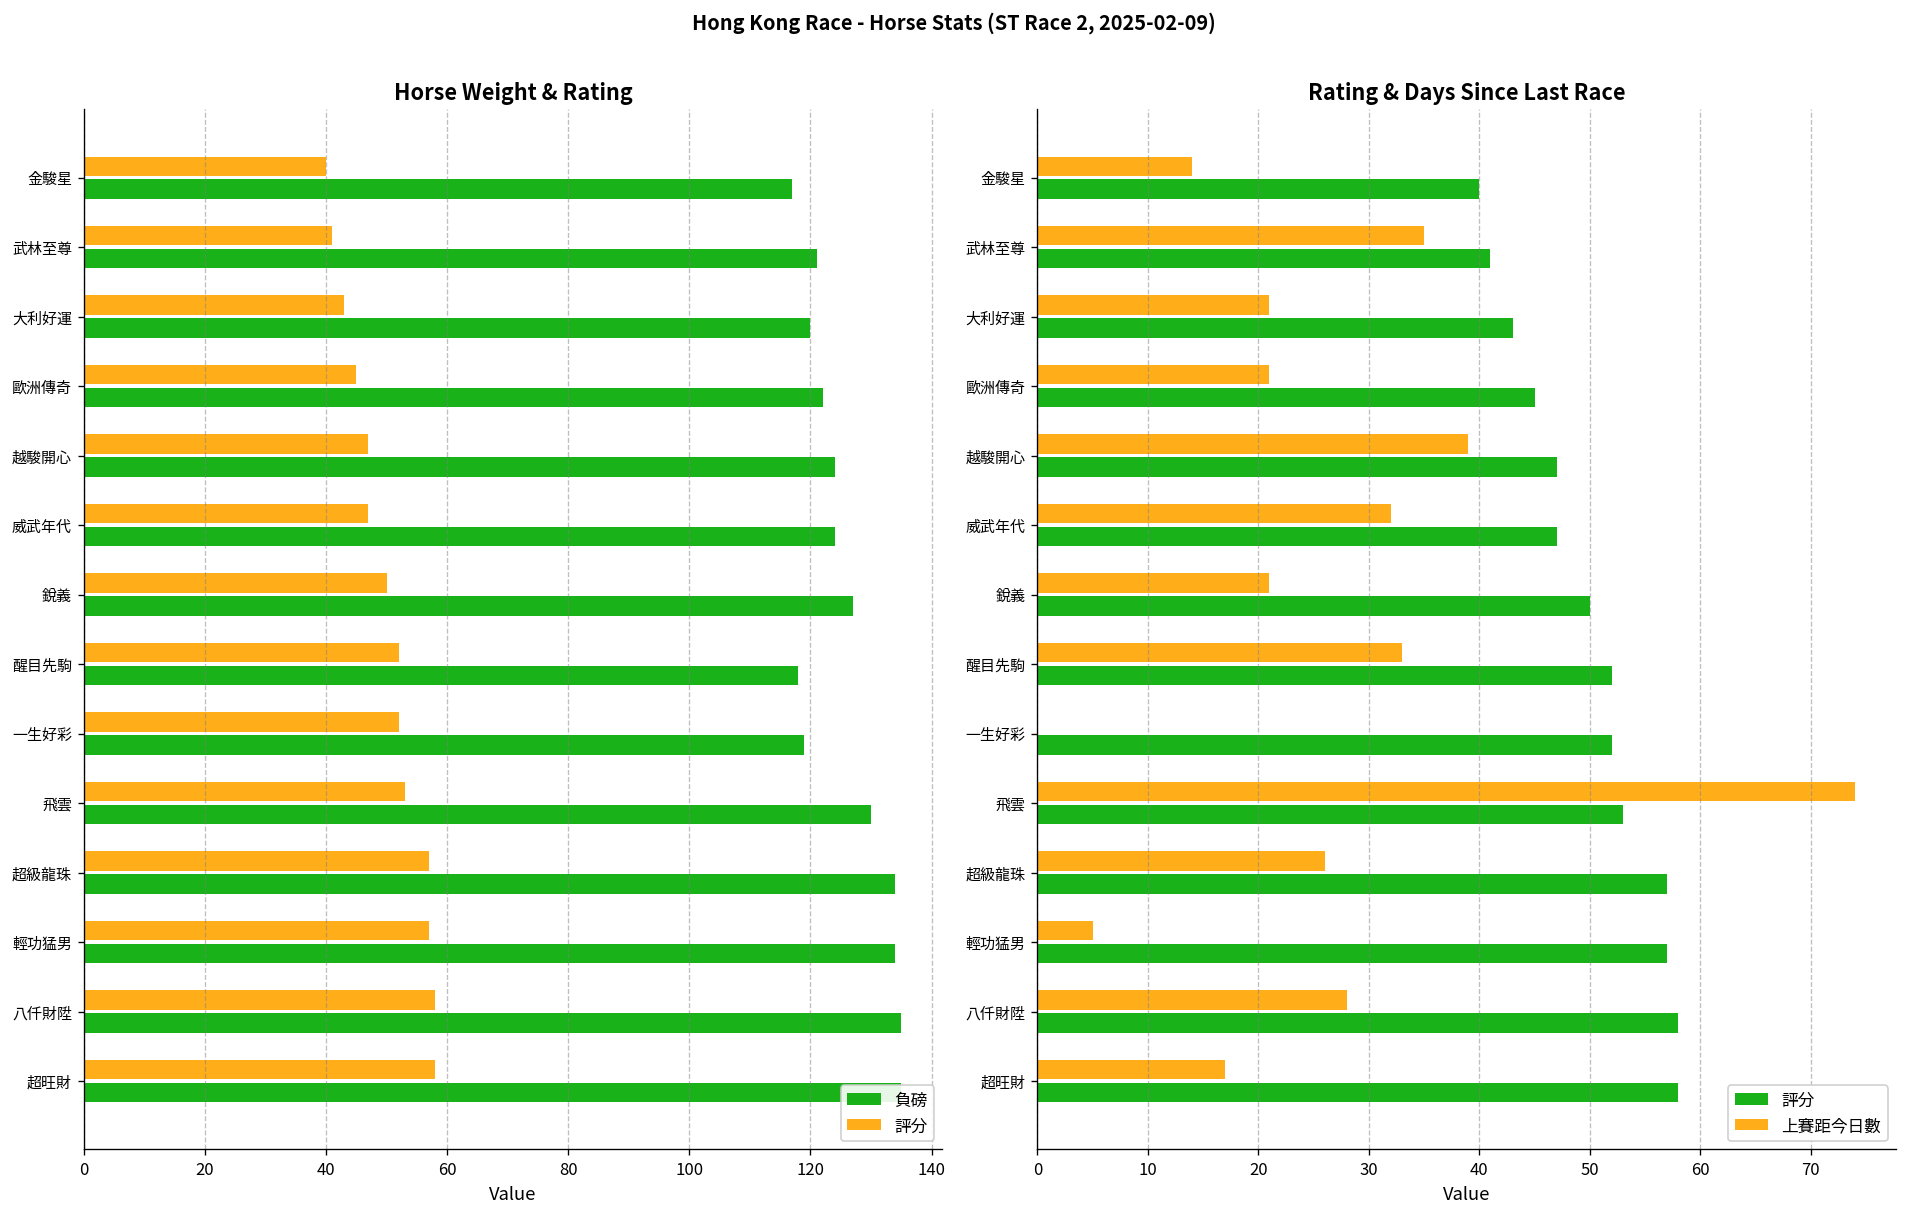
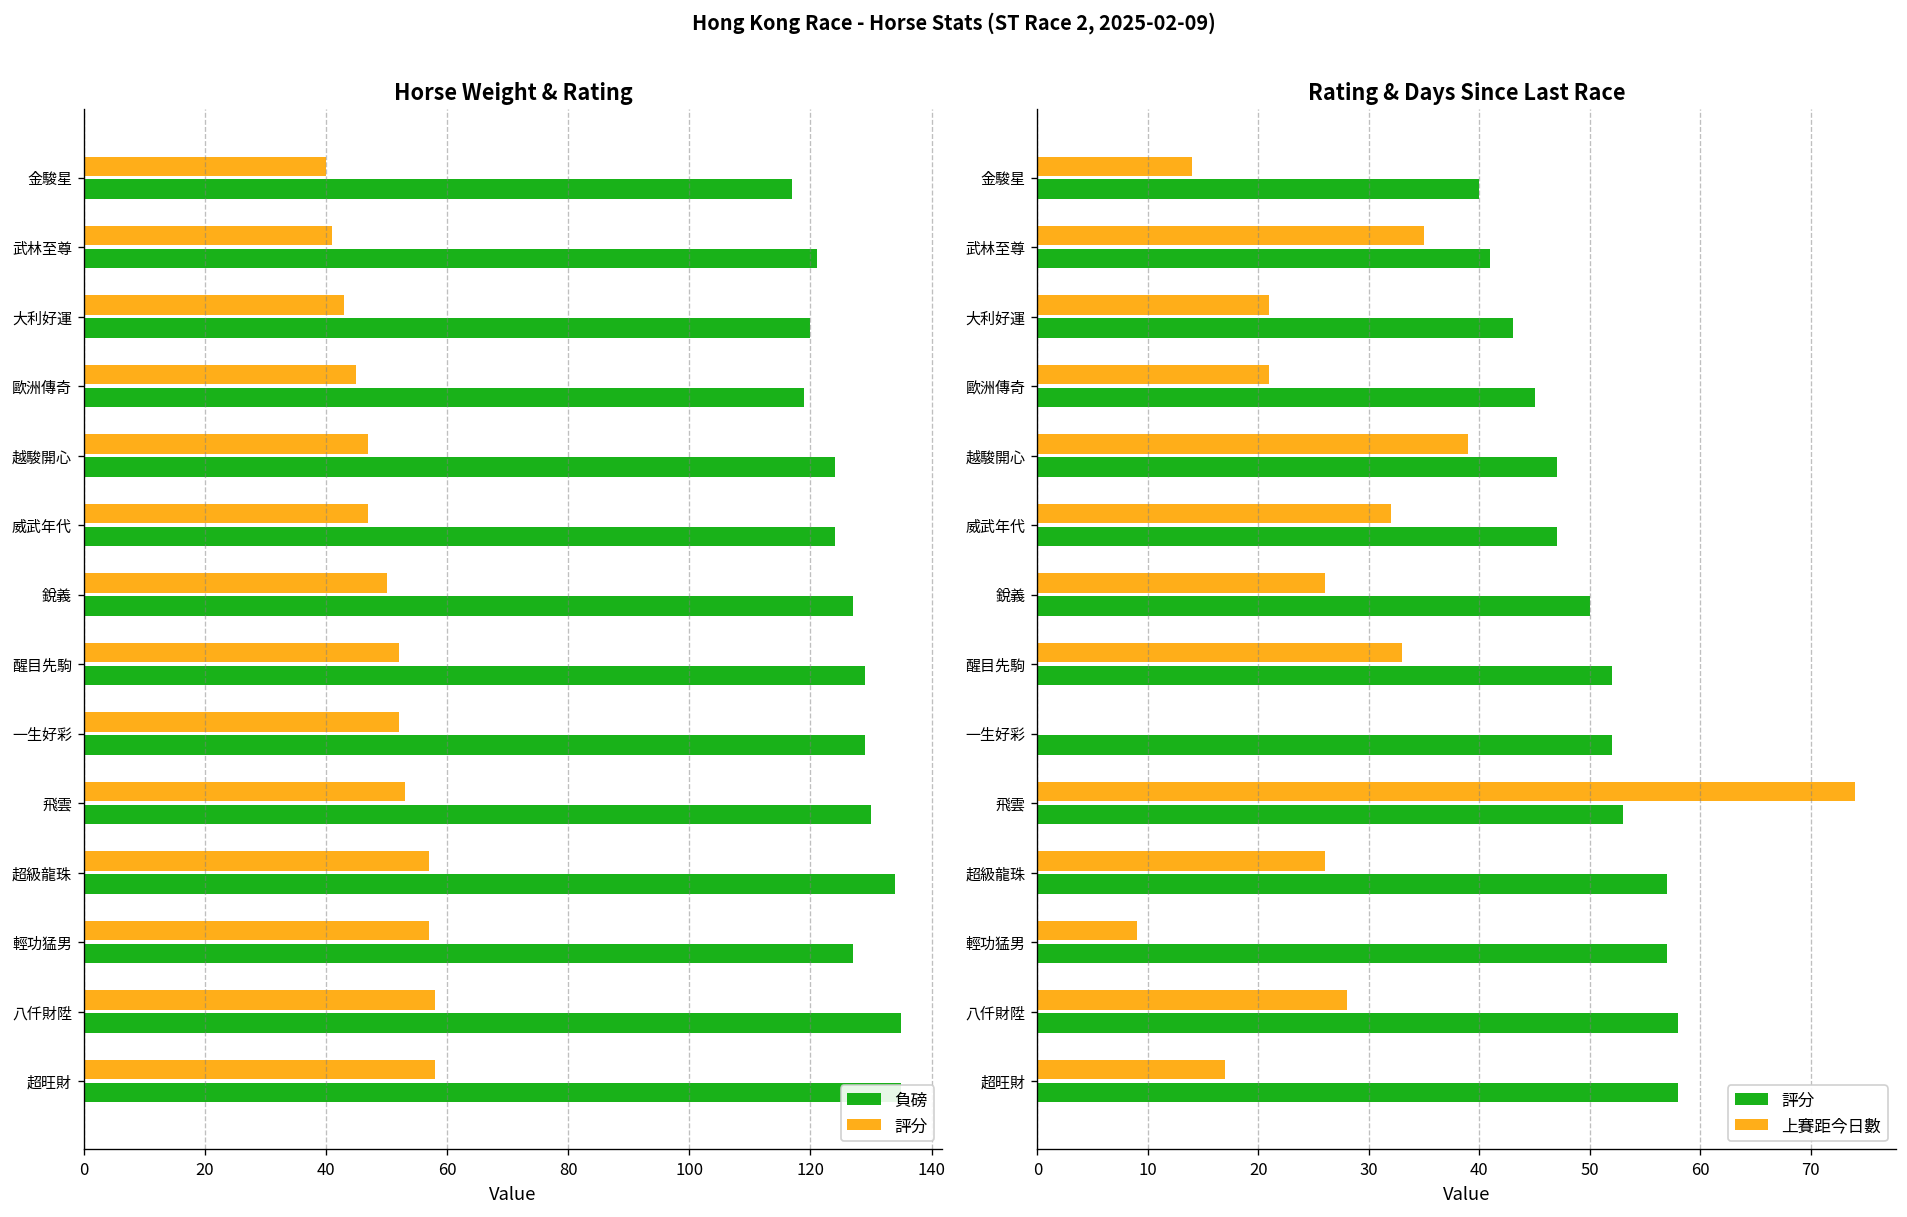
Horse Weight & Rating, 負磅, 歐洲傳奇: 122 -> 119
Horse Weight & Rating, 負磅, 醒目先駒: 118 -> 129
Horse Weight & Rating, 負磅, 一生好彩: 119 -> 129
Horse Weight & Rating, 負磅, 輕功猛男: 134 -> 127
Rating & Days Since Last Race, 上賽距今日數, 銳義: 21 -> 26
Rating & Days Since Last Race, 上賽距今日數, 輕功猛男: 5 -> 9
